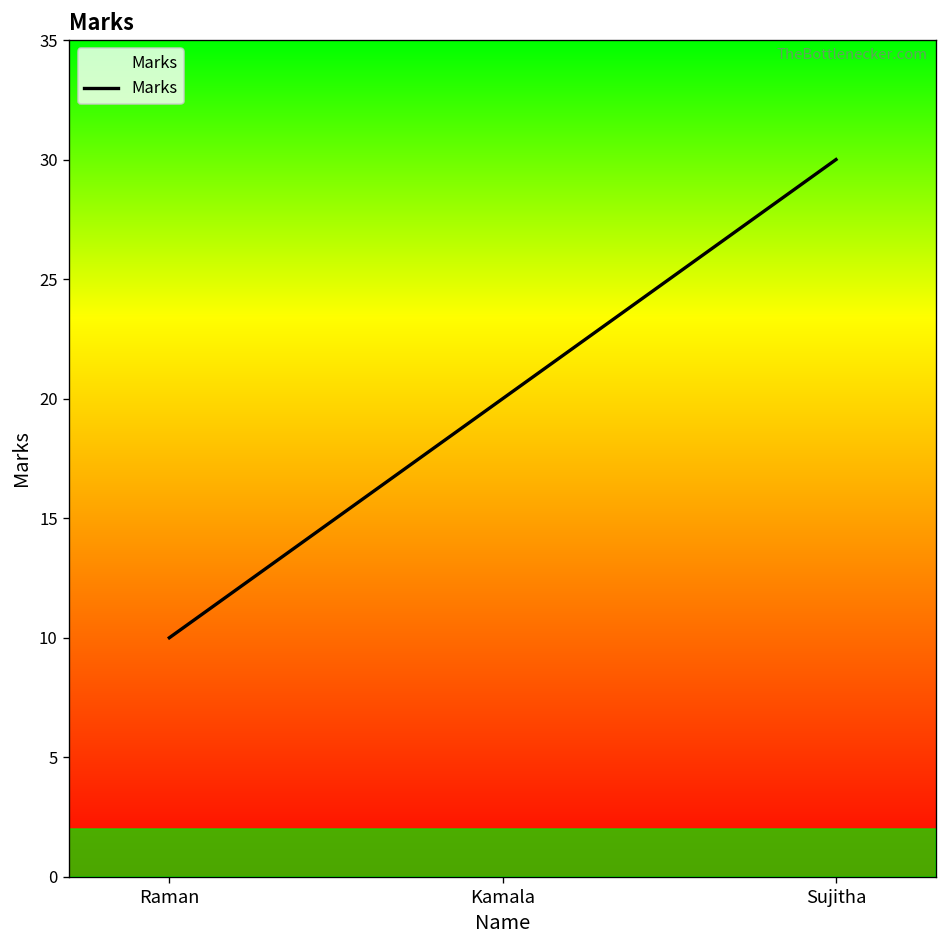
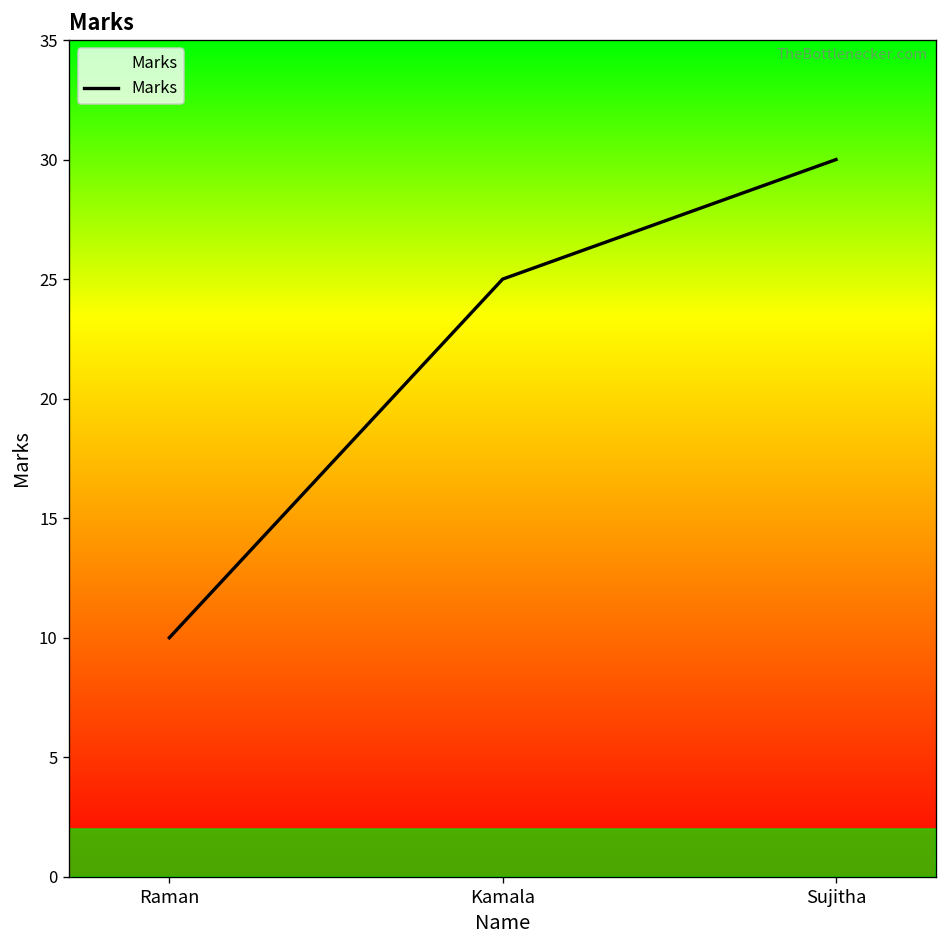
Kamala: 20 -> 25
